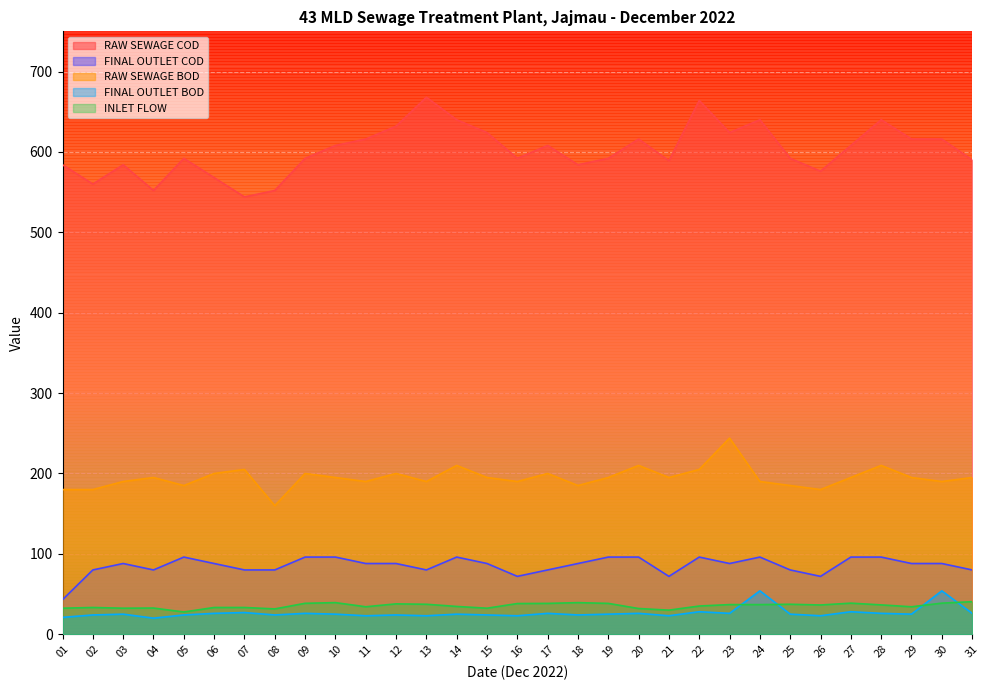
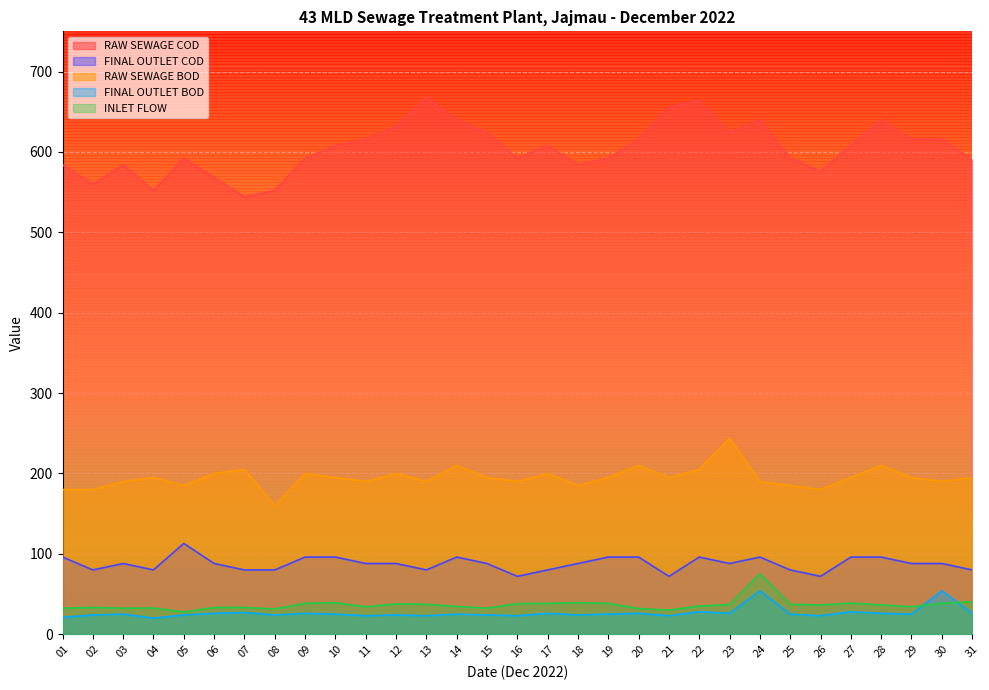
FINAL OUTLET COD, 01: 40 -> 100
FINAL OUTLET COD, 05: 100 -> 110
RAW SEWAGE COD, 21: 590 -> 660
INLET FLOW, 24: 40 -> 80
